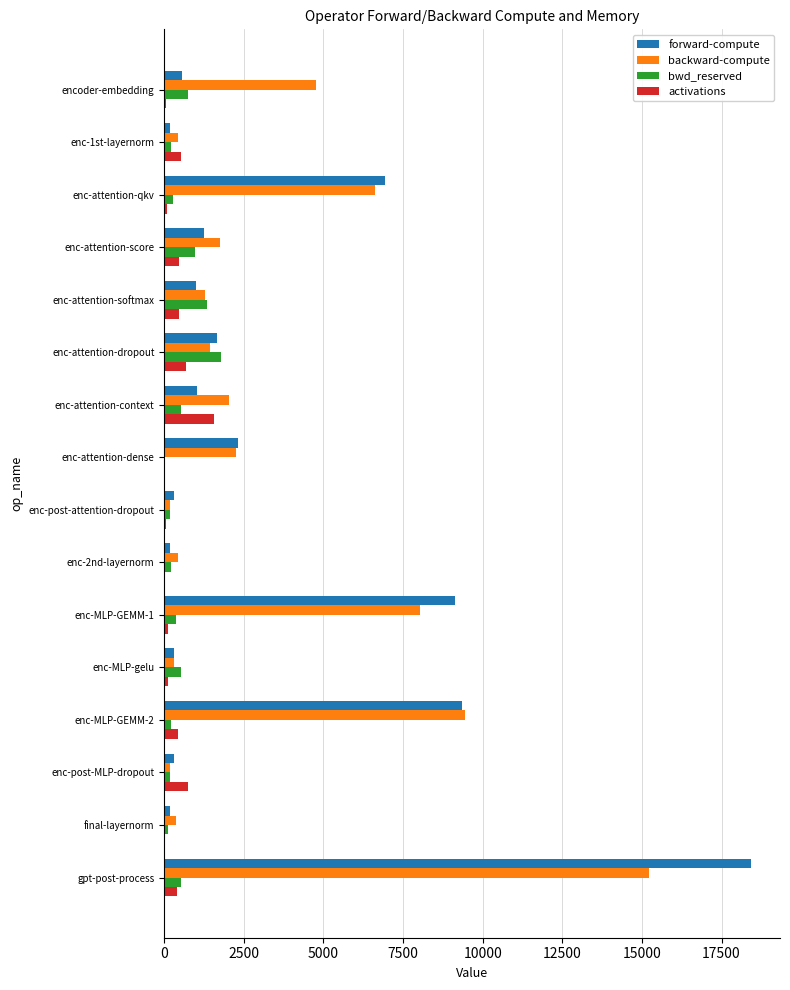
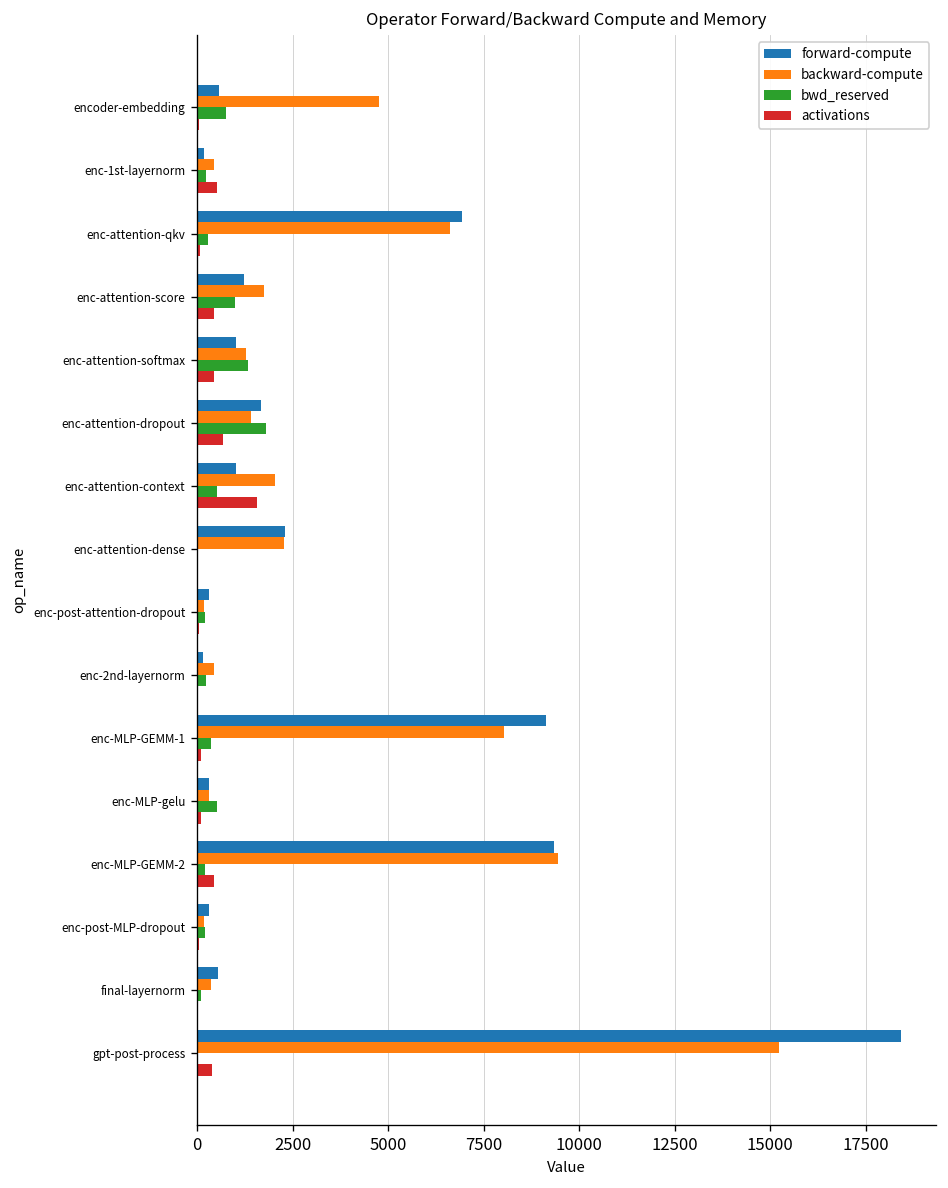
activations, enc-post-MLP-dropout: 700 -> 0
forward-compute, final-layernorm: 200 -> 500
bwd_reserved, gpt-post-process: 500 -> 0
